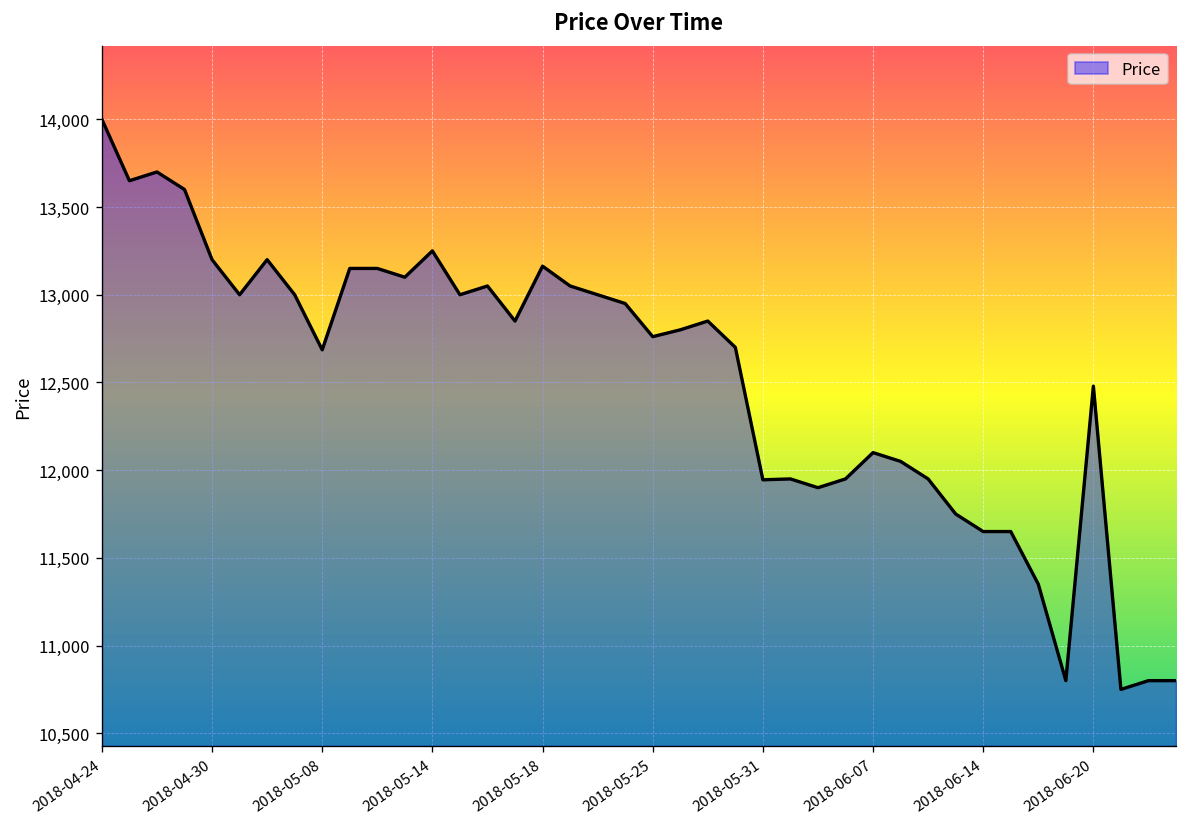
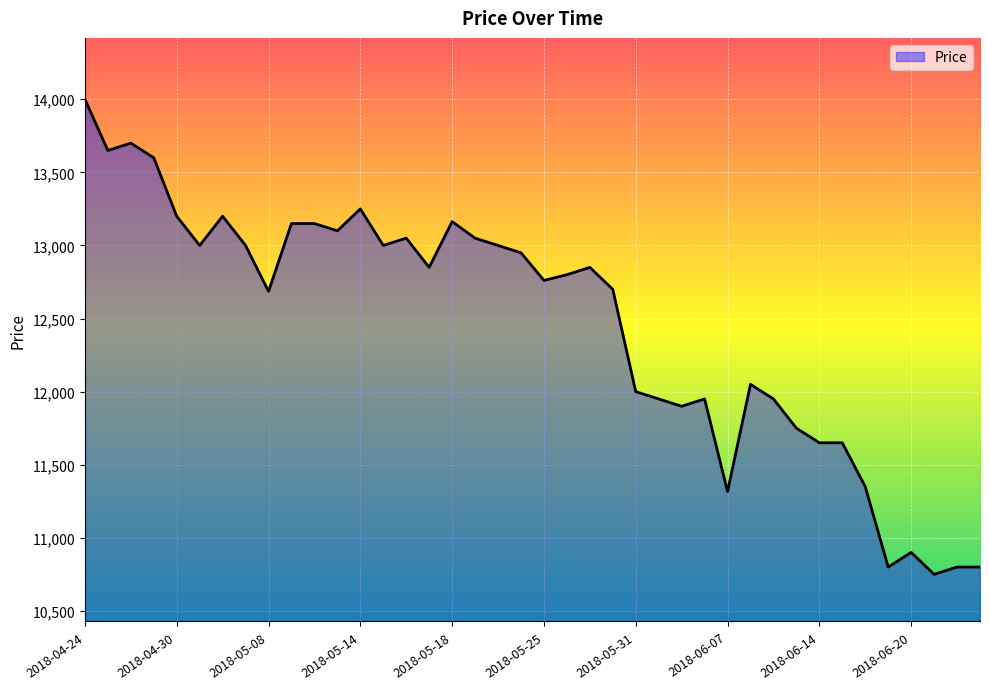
2018-05-31: 11,950 -> 12,000
2018-06-07: 12,100 -> 11,320
2018-06-20: 12,480 -> 10,900
